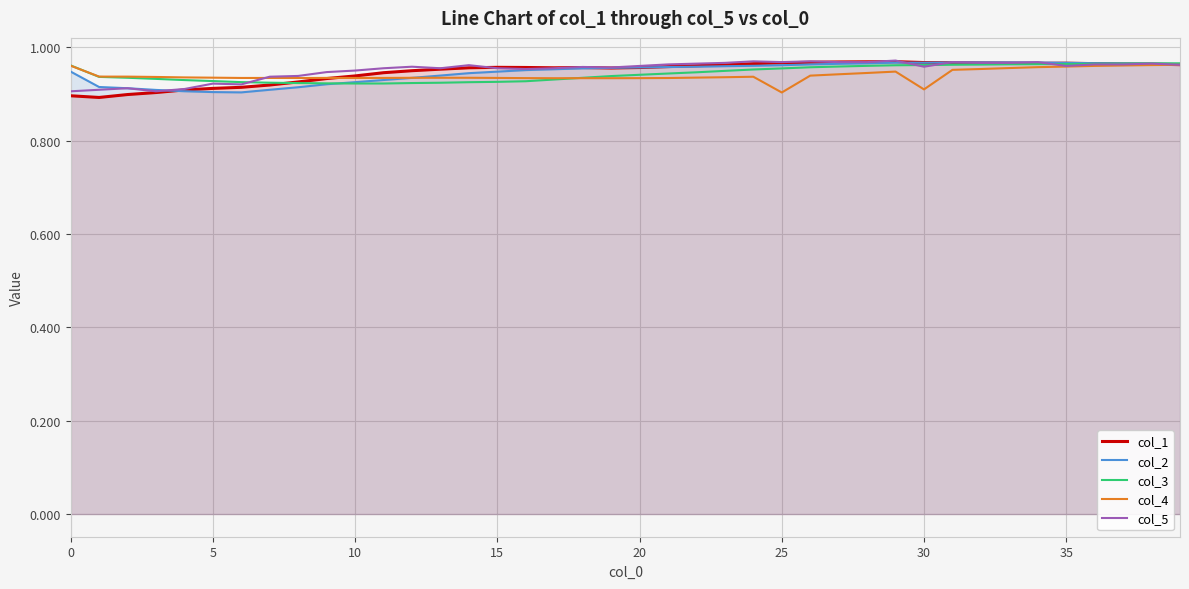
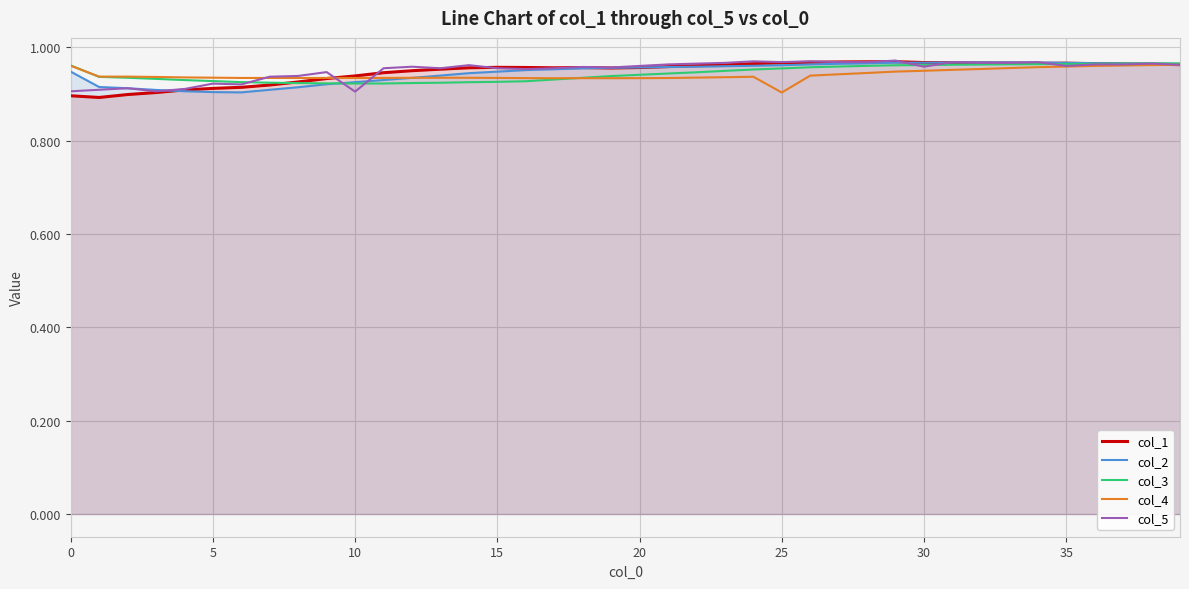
col_5, 10: 0.95 -> 0.91
col_4, 30: 0.91 -> 0.95
